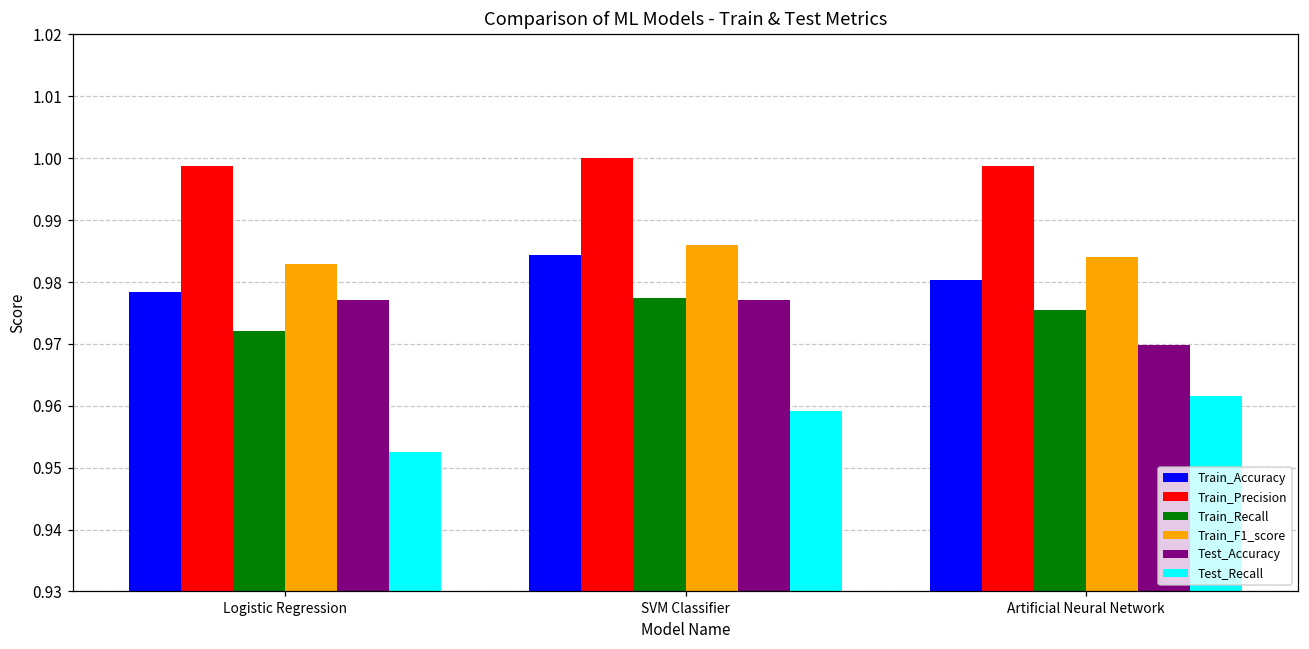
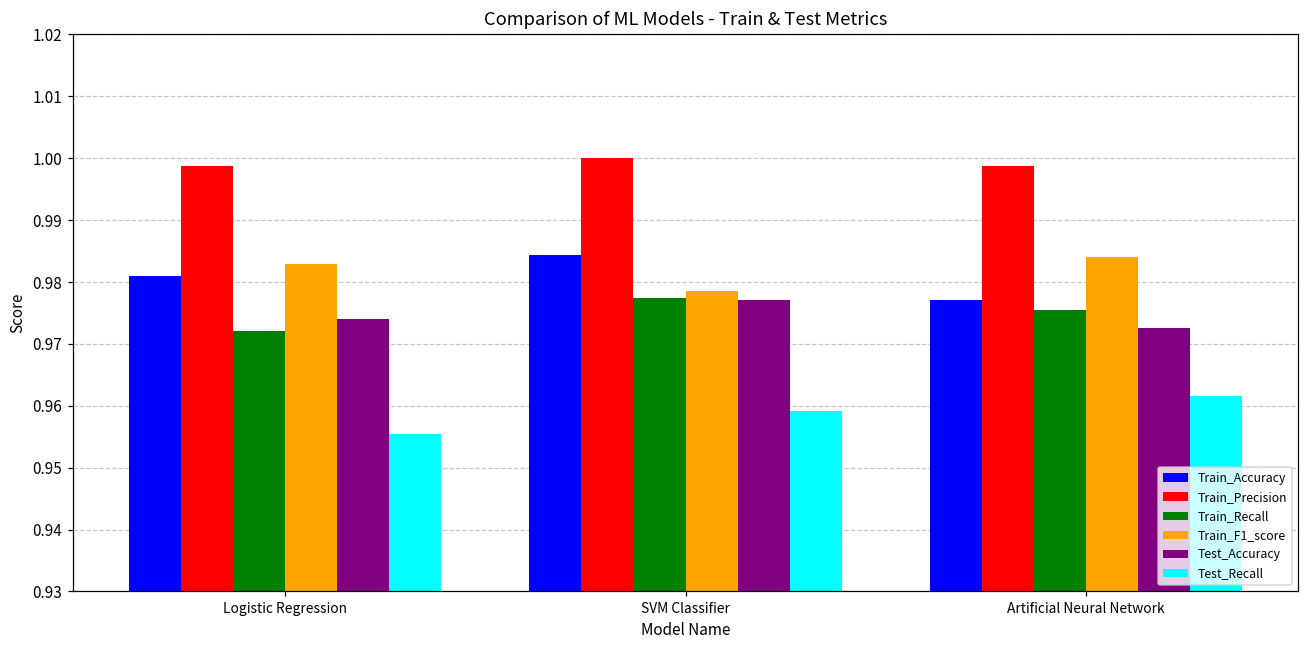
Train_Accuracy, Logistic Regression: 0.978 -> 0.981
Test_Accuracy, Logistic Regression: 0.977 -> 0.974
Test_Recall, Logistic Regression: 0.953 -> 0.955
Train_F1_score, SVM Classifier: 0.986 -> 0.979
Train_Accuracy, Artificial Neural Network: 0.980 -> 0.977
Test_Accuracy, Artificial Neural Network: 0.970 -> 0.973
